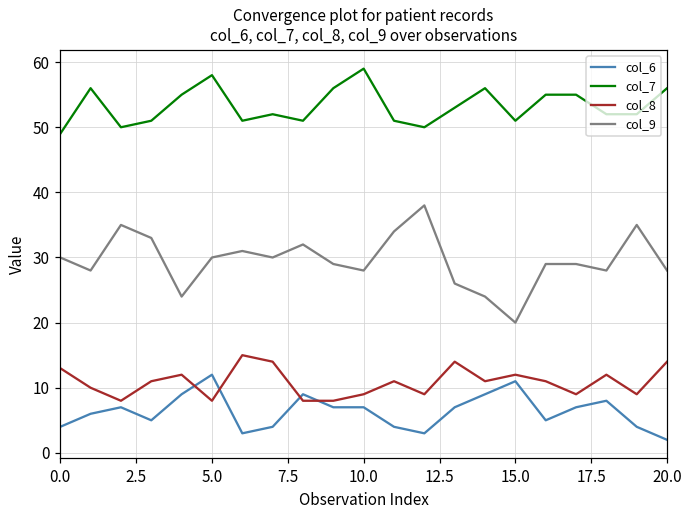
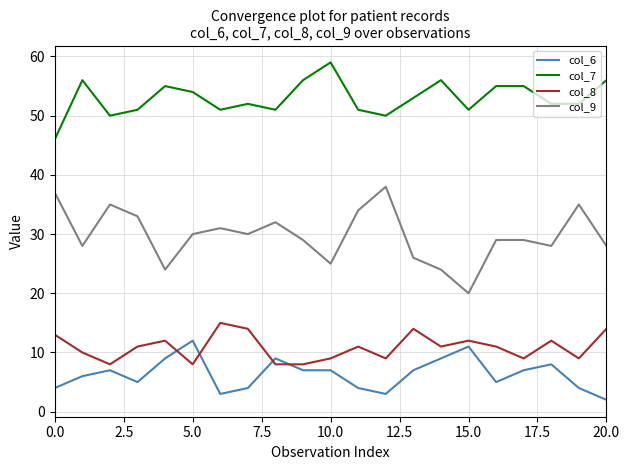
col_7, 0.0: 49 -> 46
col_9, 0.0: 30 -> 37
col_7, 5.0: 58 -> 54
col_9, 10.0: 28 -> 25
